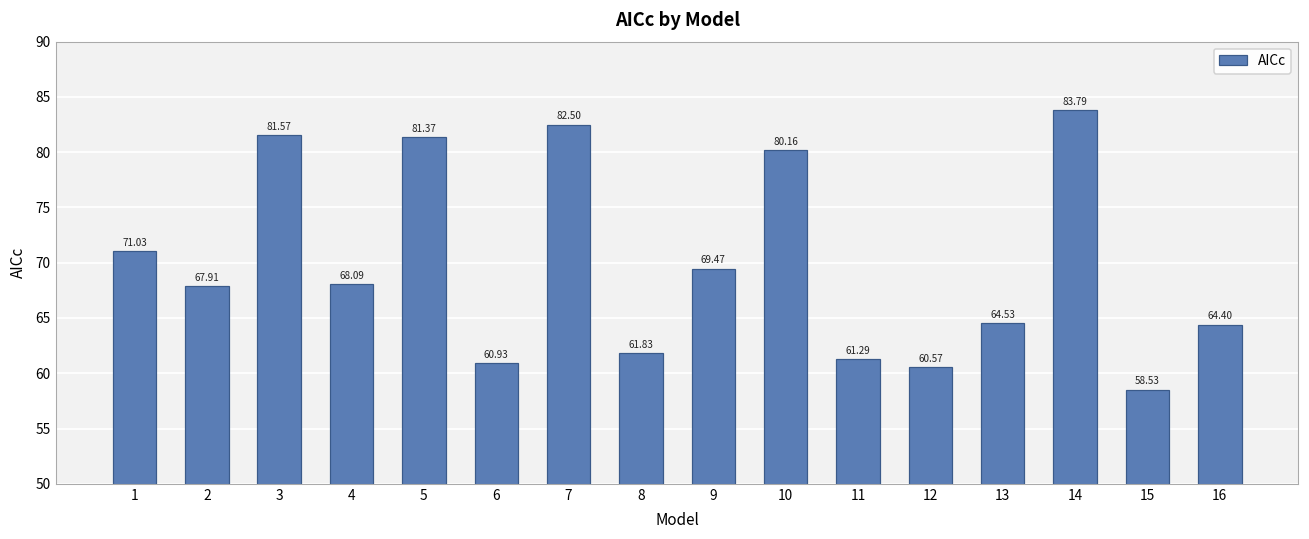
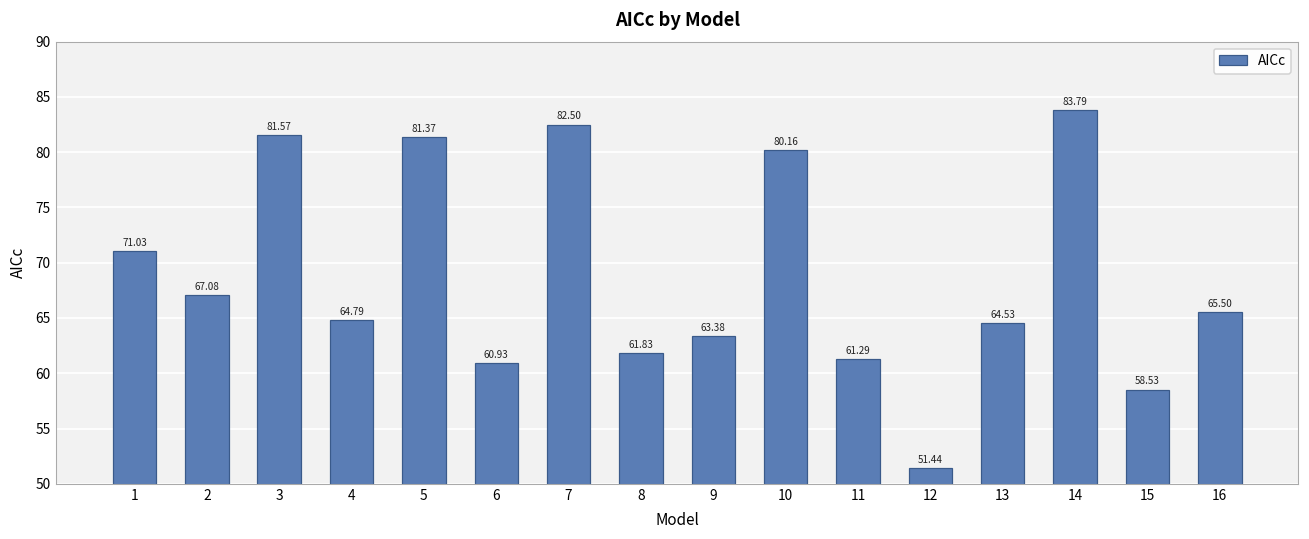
2: 67.91 -> 67.08
4: 68.09 -> 64.79
9: 69.47 -> 63.38
12: 60.57 -> 51.44
16: 64.40 -> 65.50
